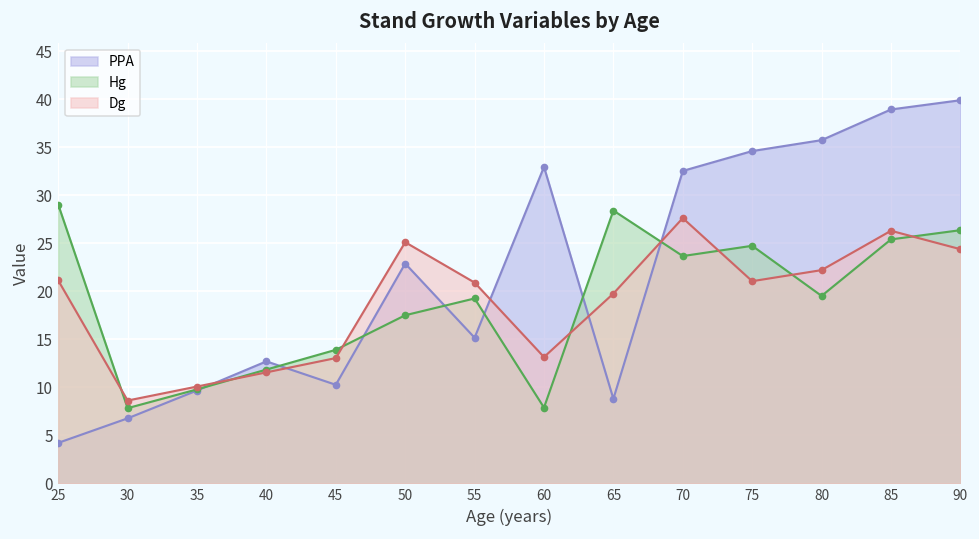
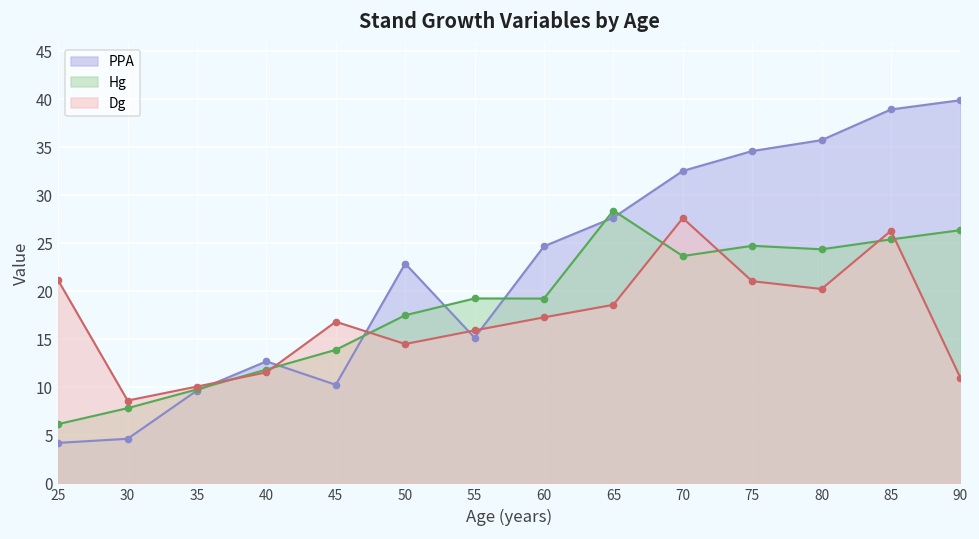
Hg, 25: 29 -> 6
PPA, 30: 7 -> 5
Dg, 45: 13 -> 17
Dg, 50: 25 -> 15
Dg, 55: 21 -> 16
PPA, 60: 33 -> 25
Hg, 60: 8 -> 19
Dg, 60: 13 -> 17
PPA, 65: 9 -> 28
Dg, 65: 20 -> 19
Hg, 80: 20 -> 24
Dg, 80: 22 -> 20
Dg, 90: 24 -> 11
